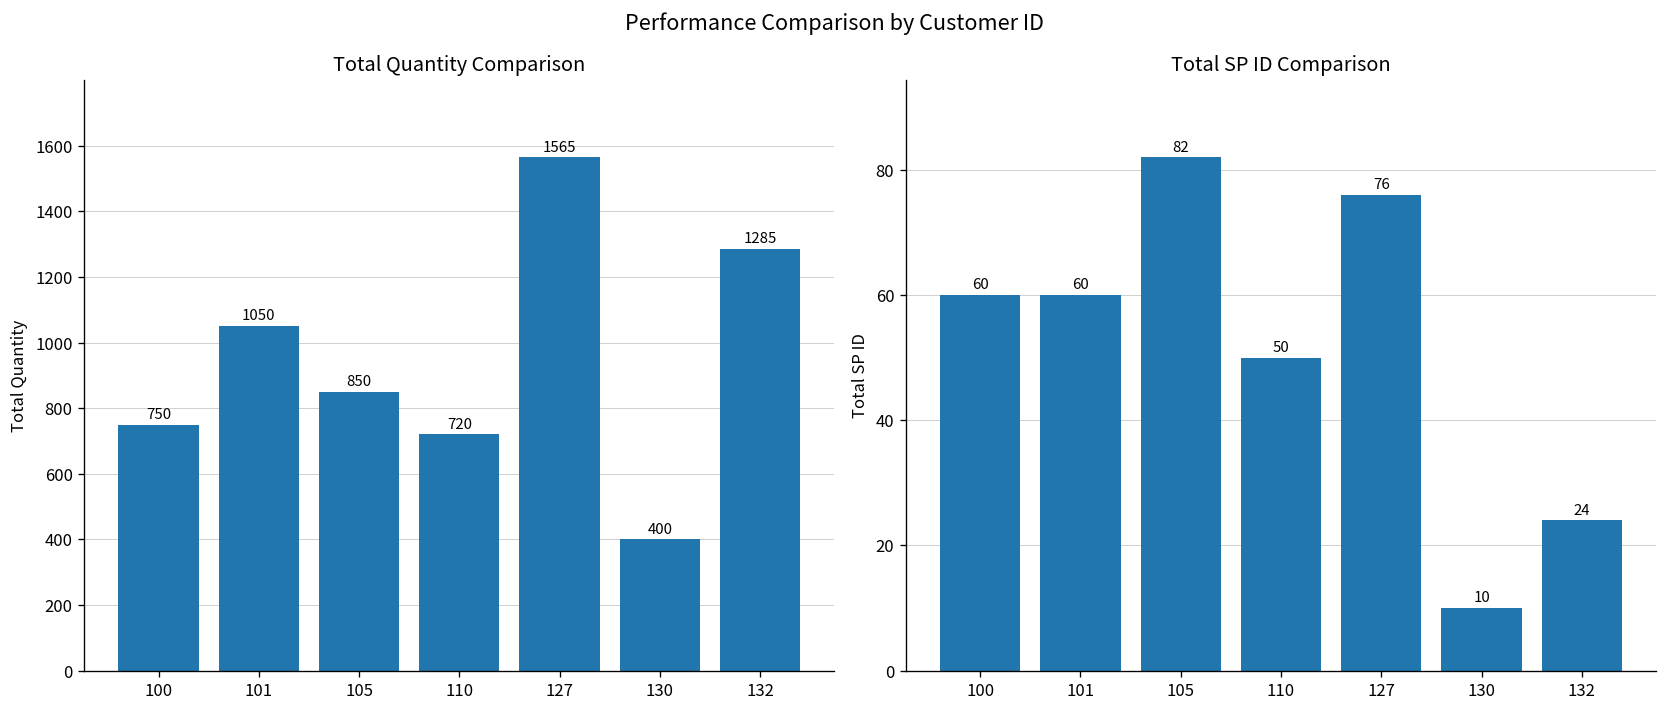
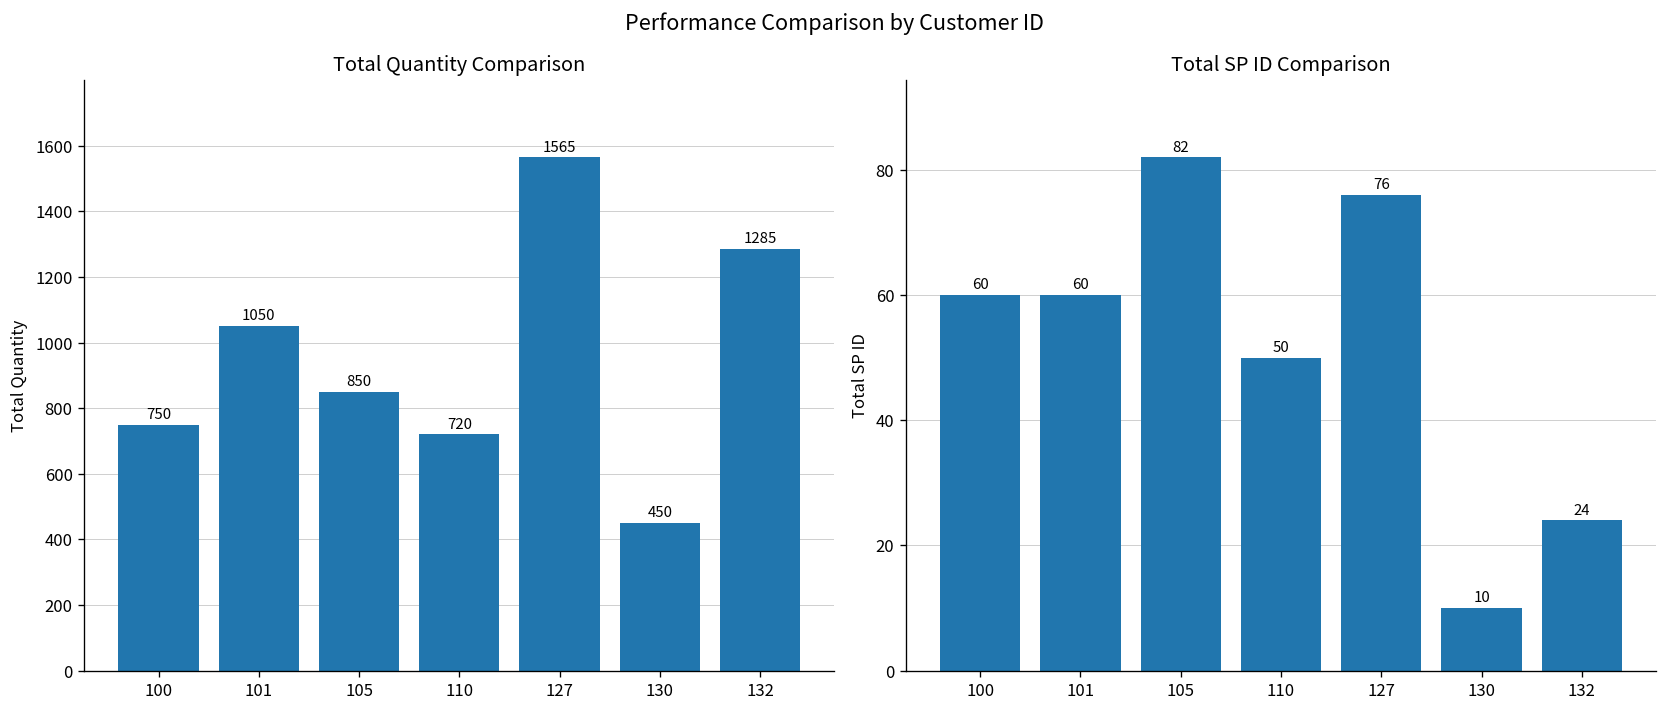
Total Quantity Comparison, 130: 400 -> 450
